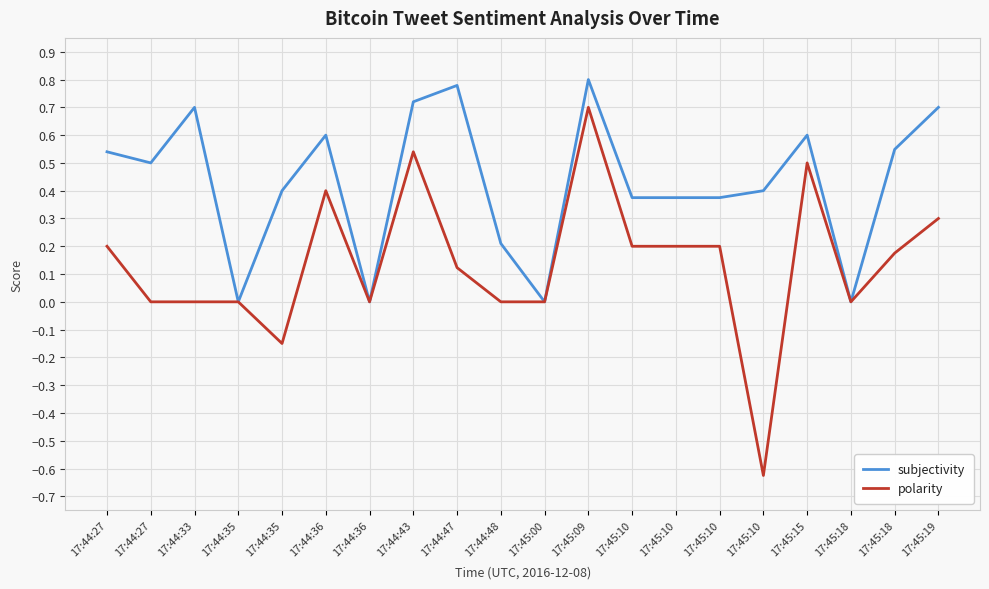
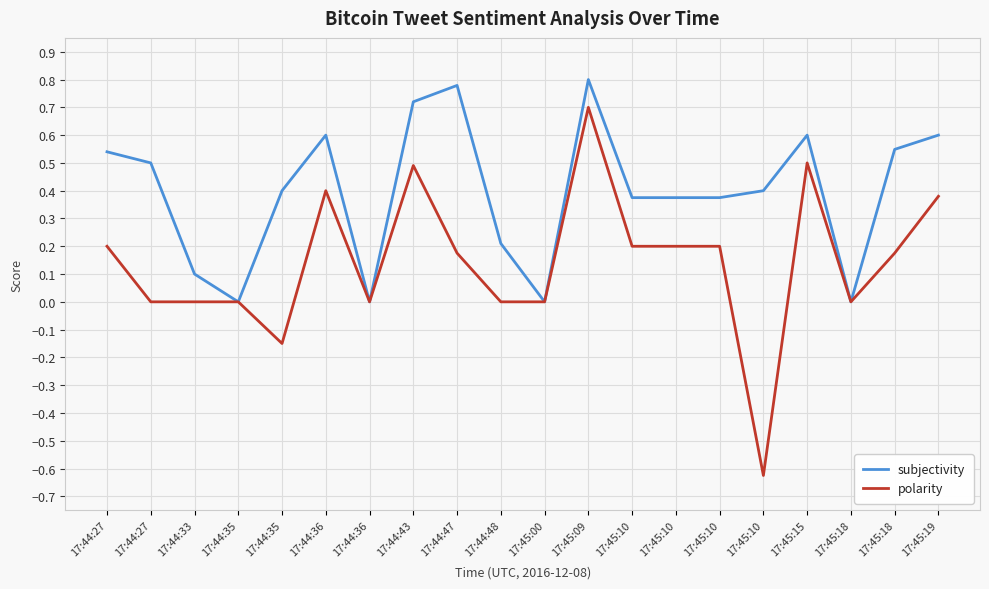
subjectivity, 17:44:33: 0.7 -> 0.1
polarity, 17:44:43: 0.54 -> 0.49
polarity, 17:44:47: 0.12 -> 0.18
subjectivity, 17:45:19: 0.7 -> 0.6
polarity, 17:45:19: 0.30 -> 0.38
